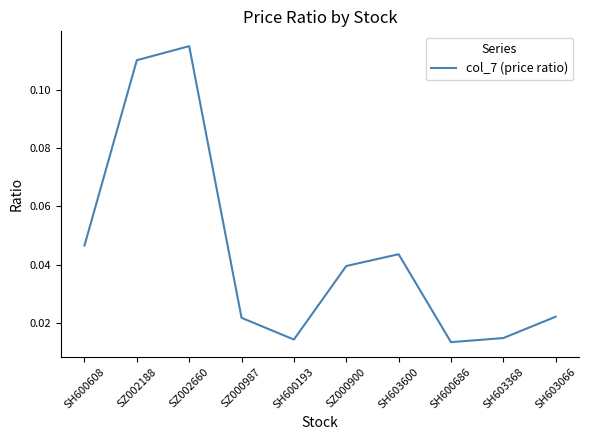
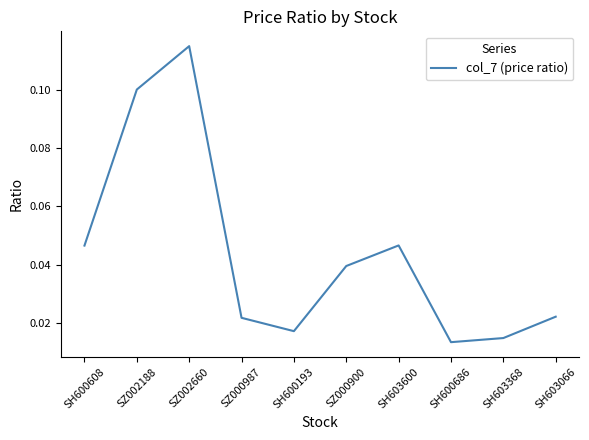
SZ002188: 0.110 -> 0.100
SH600193: 0.014 -> 0.017
SH603600: 0.044 -> 0.047
